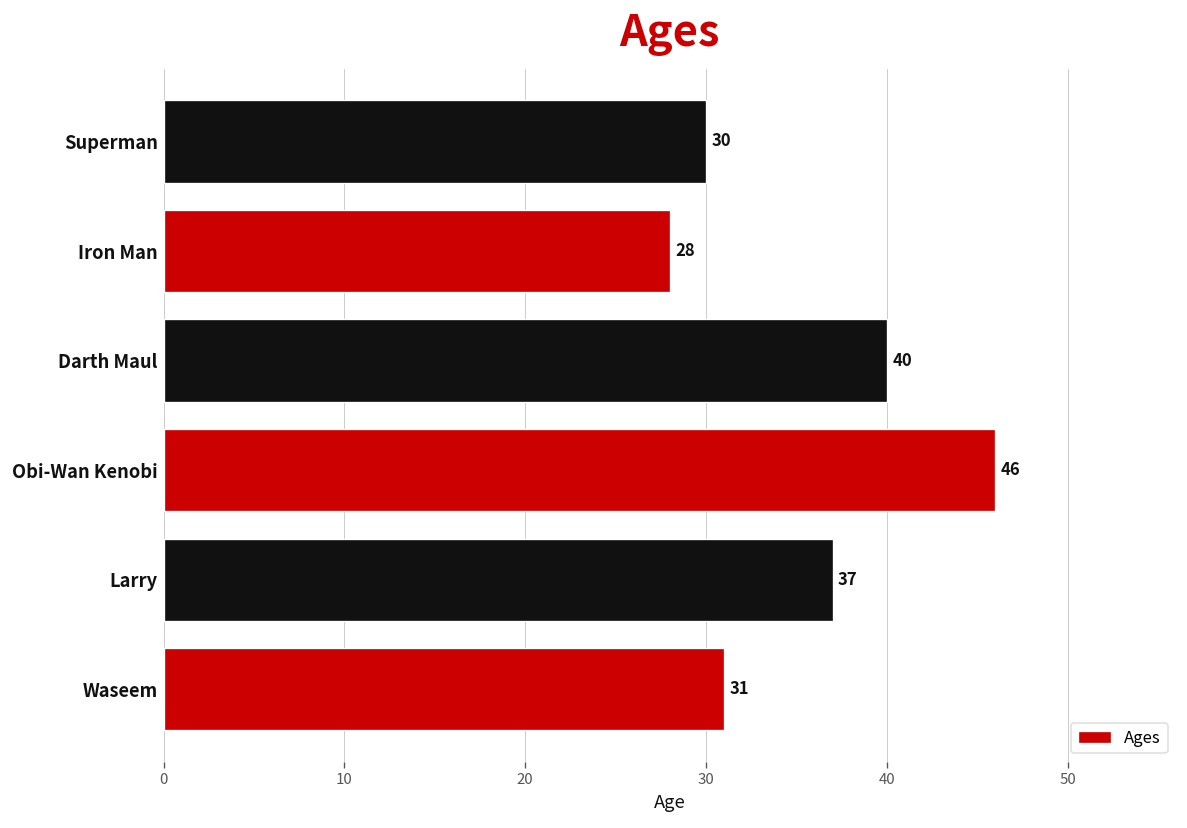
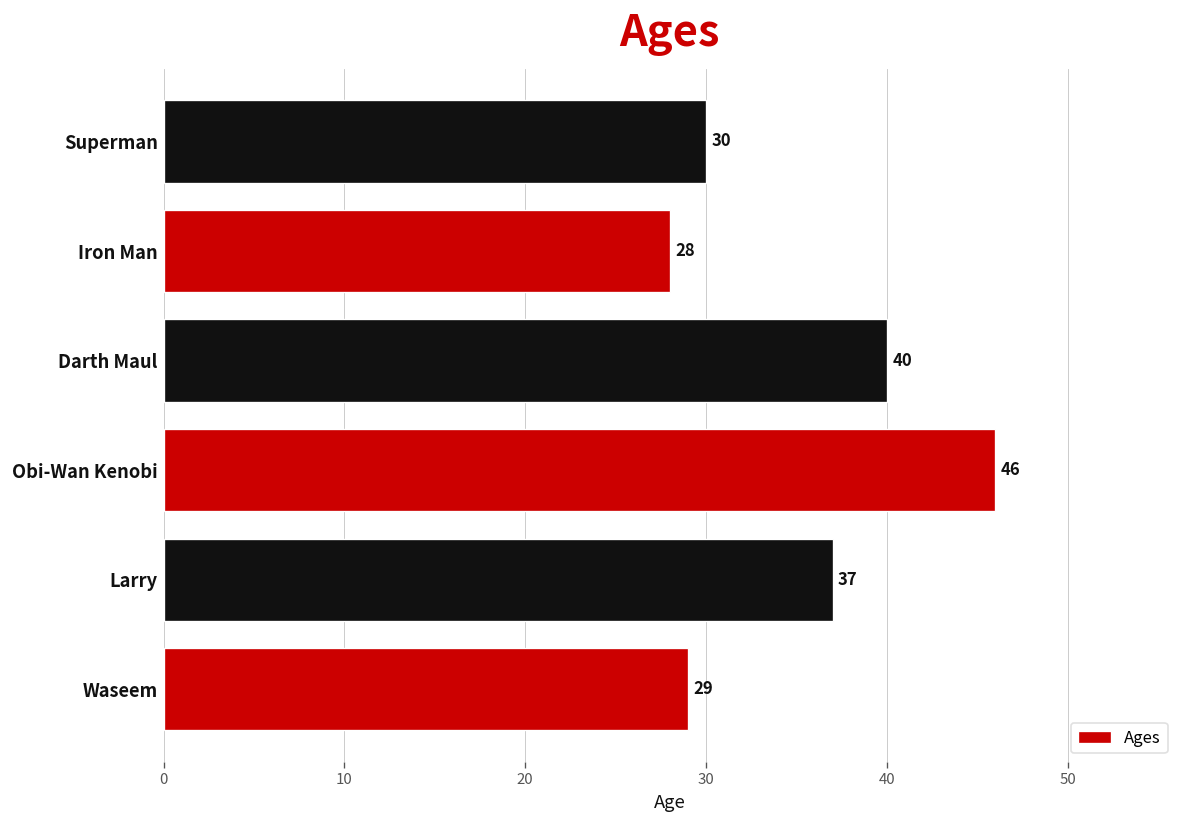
Waseem: 31 -> 29
